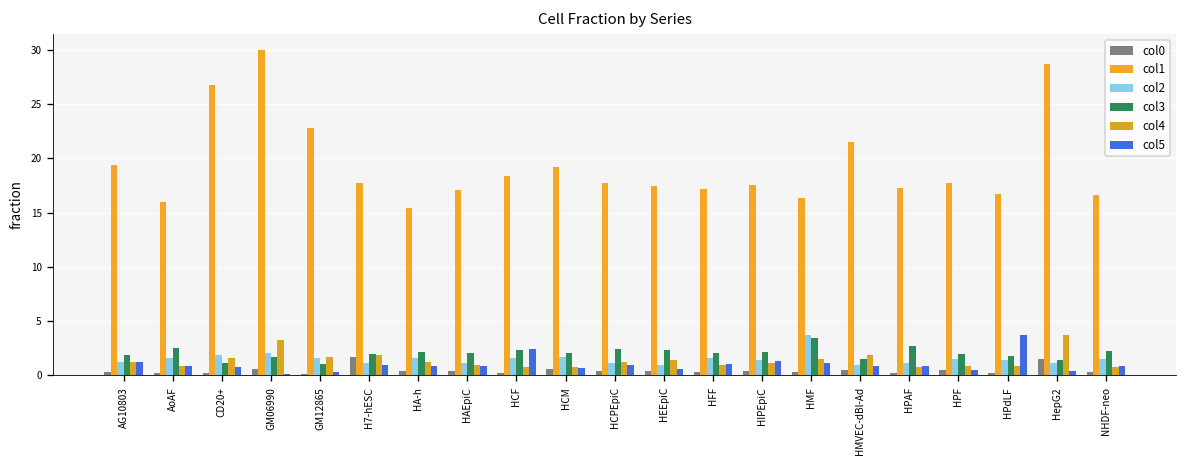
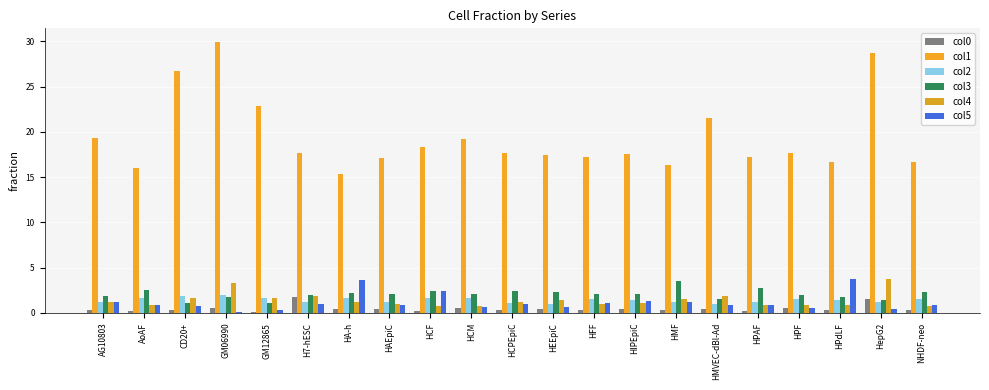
col5, HA-h: 1 -> 4
col2, HMF: 4 -> 1
